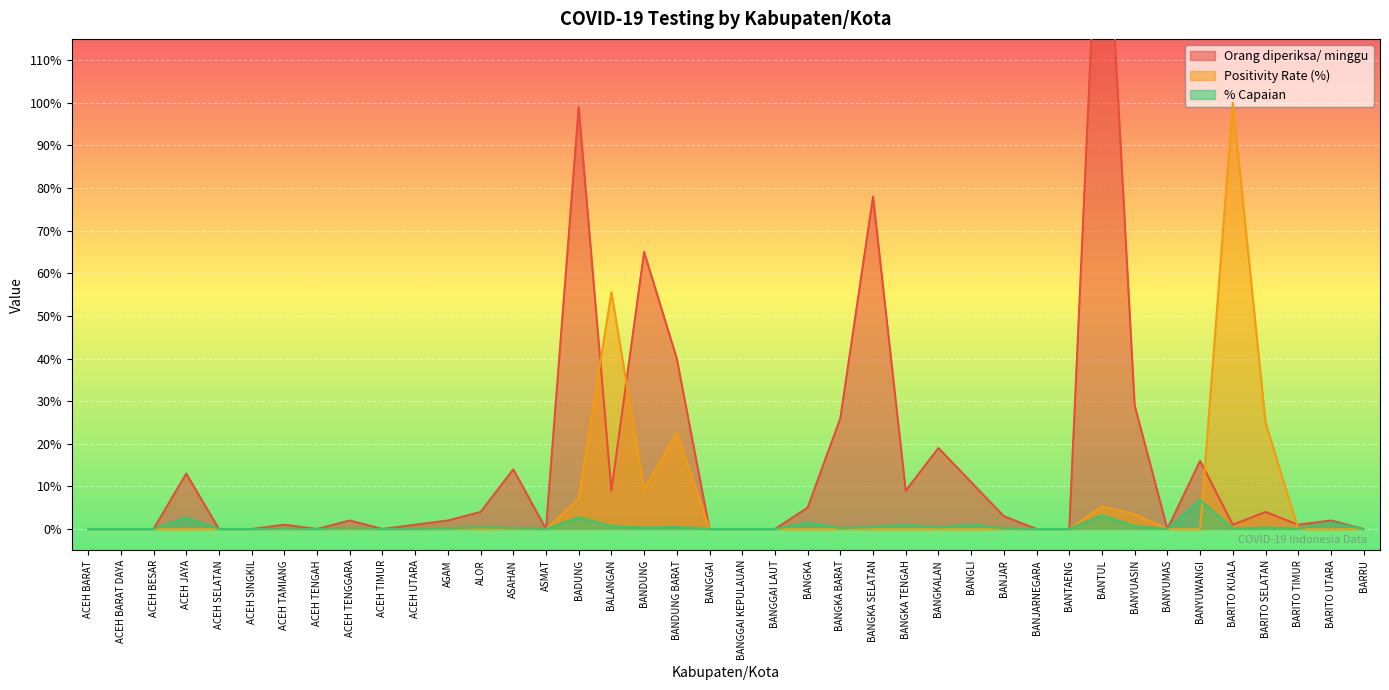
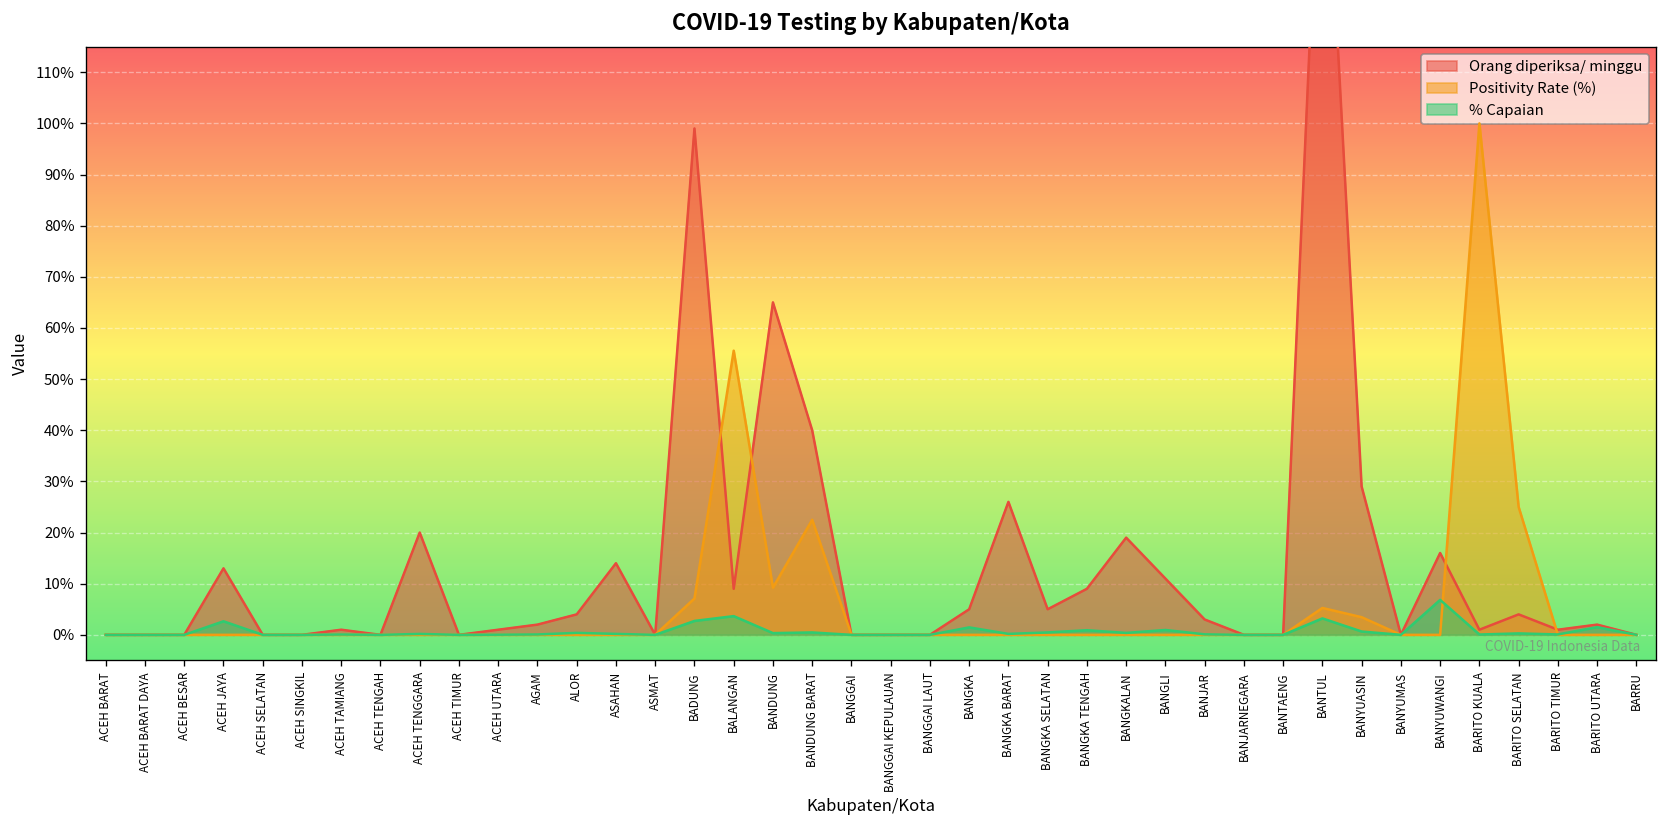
Orang diperiksa/ minggu, ACEH TENGGARA: 2% -> 20%
% Capaian, BALANGAN: 1% -> 4%
Orang diperiksa/ minggu, BANGKA SELATAN: 78% -> 5%
